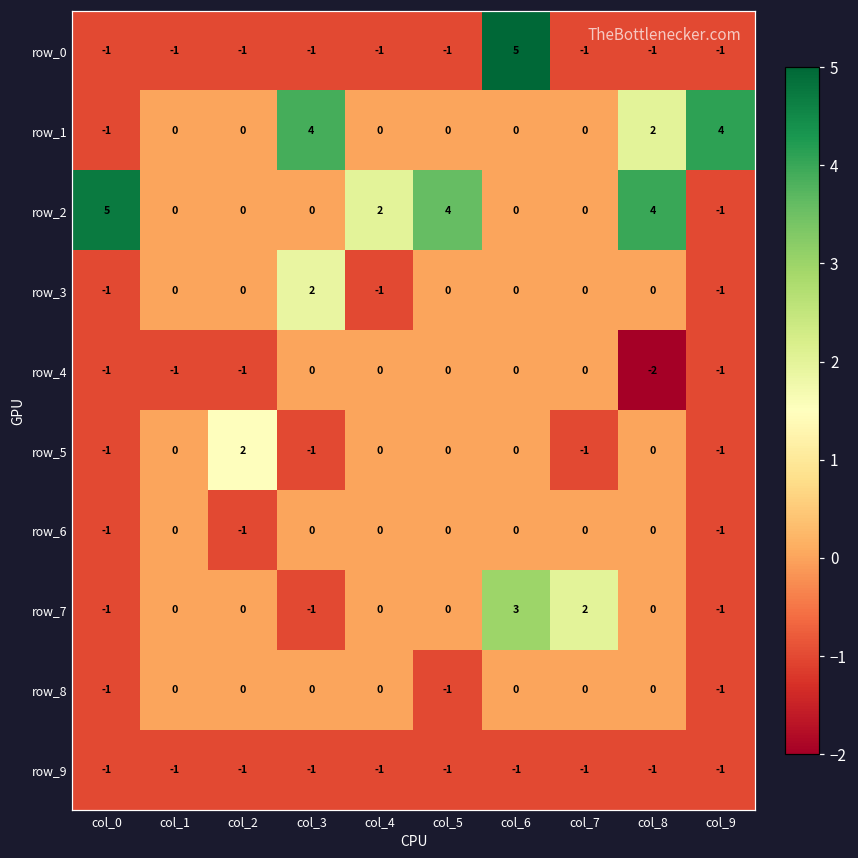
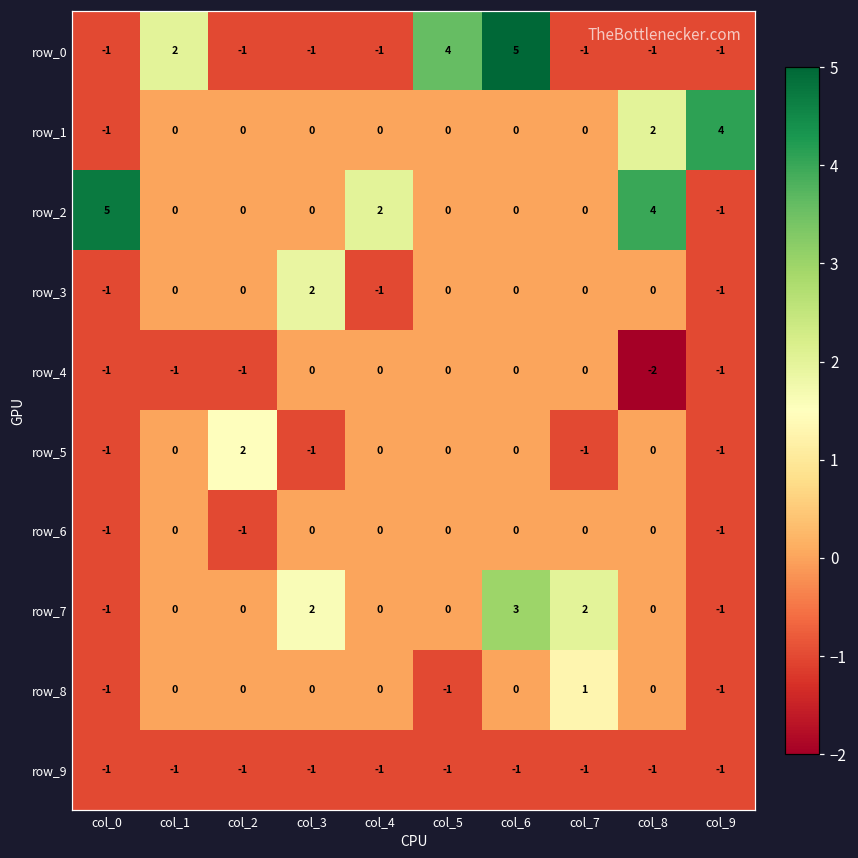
row_0, col_1: -1 -> 2
row_0, col_5: -1 -> 4
row_1, col_3: 4 -> 0
row_2, col_5: 4 -> 0
row_7, col_3: -1 -> 2
row_8, col_7: 0 -> 1
